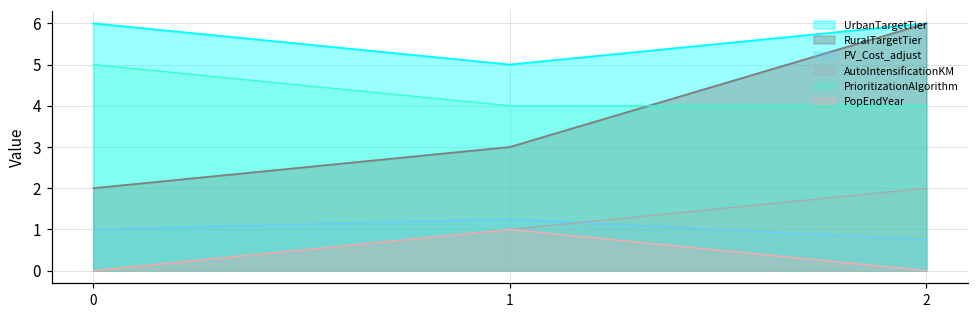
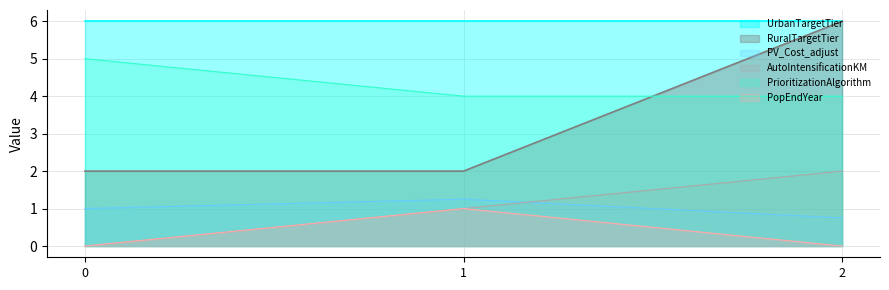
UrbanTargetTier, 1: 5 -> 6
RuralTargetTier, 1: 3 -> 2
